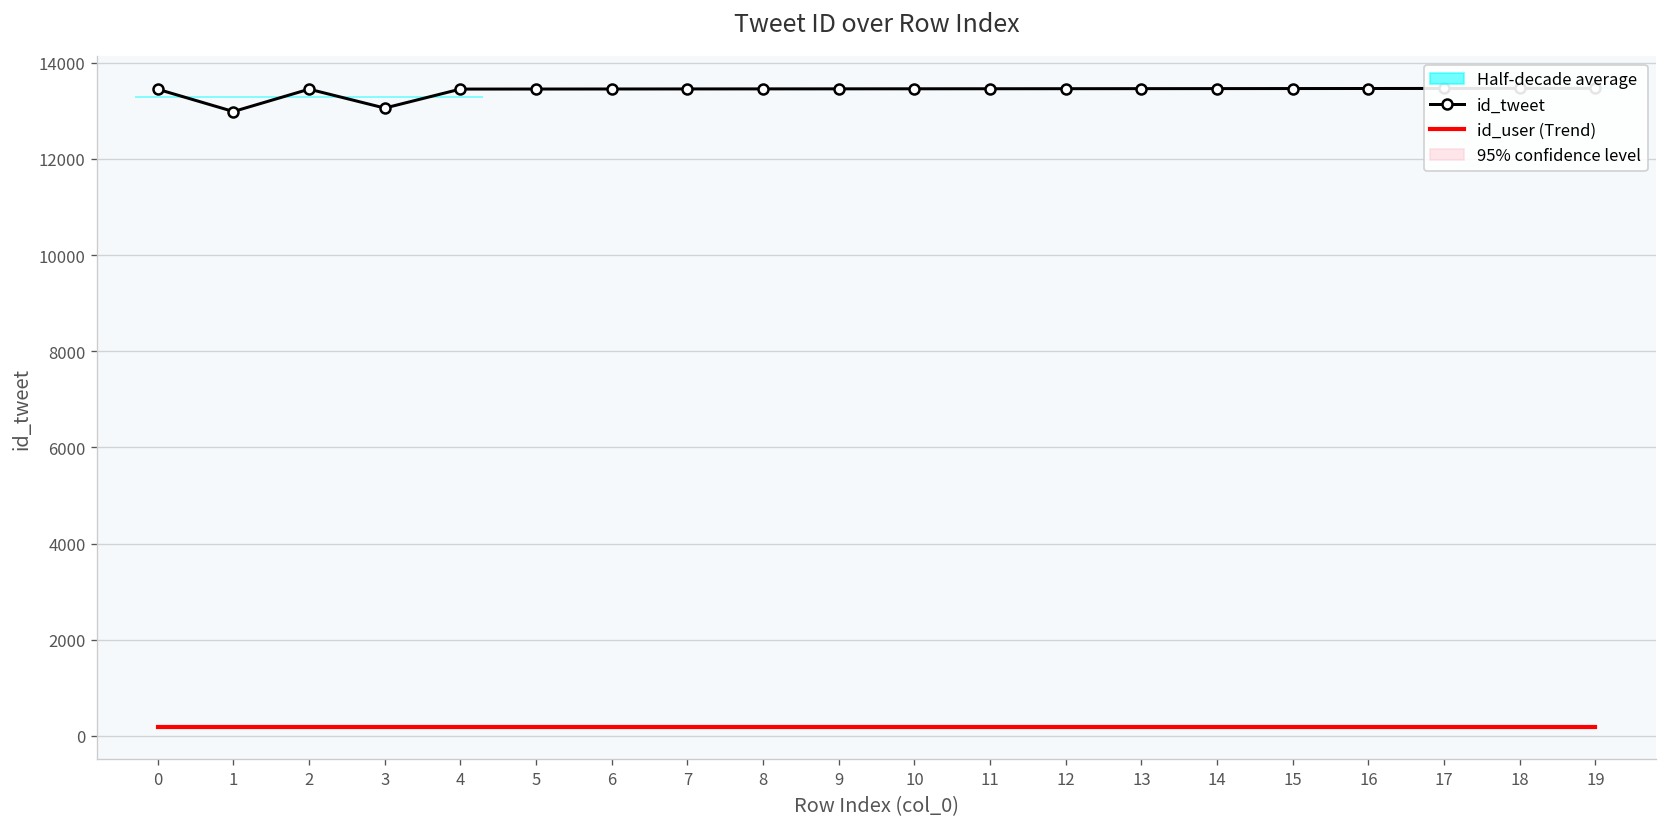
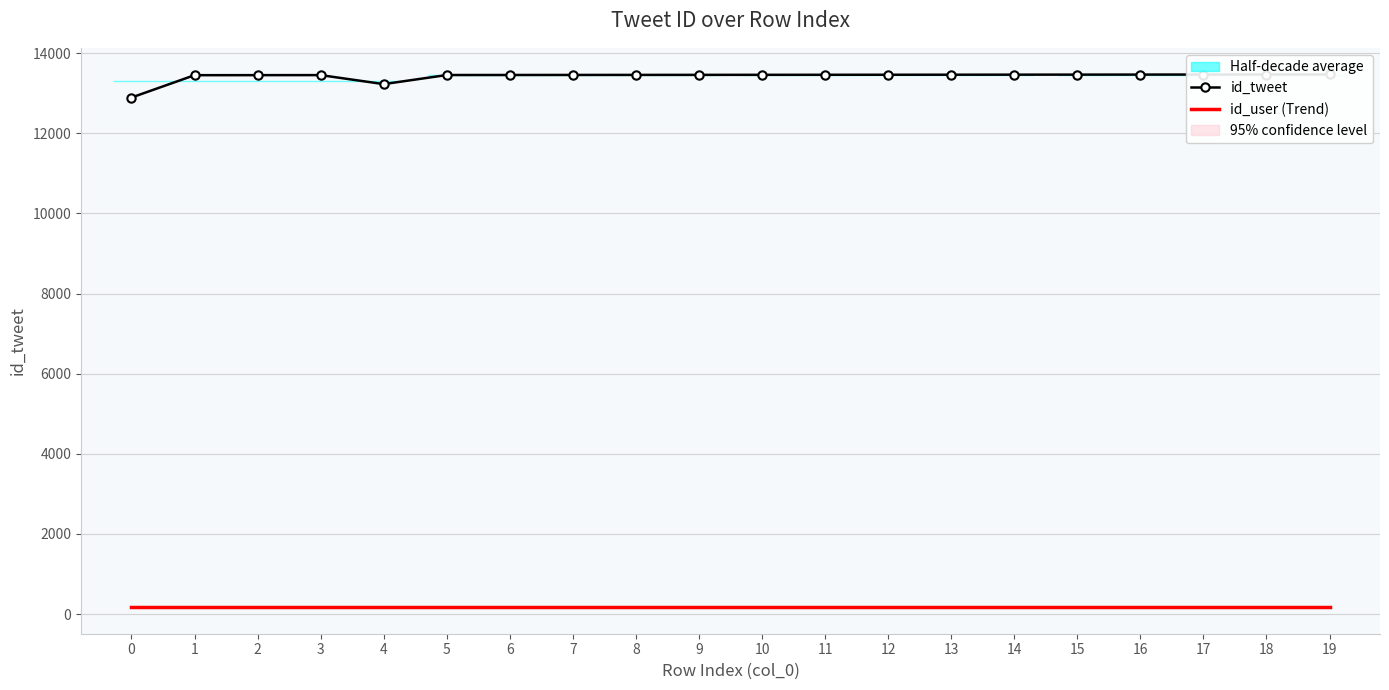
id_tweet, 0: 13500 -> 12900
id_tweet, 1: 13000 -> 13500
id_tweet, 3: 13100 -> 13500
id_tweet, 4: 13500 -> 13200
